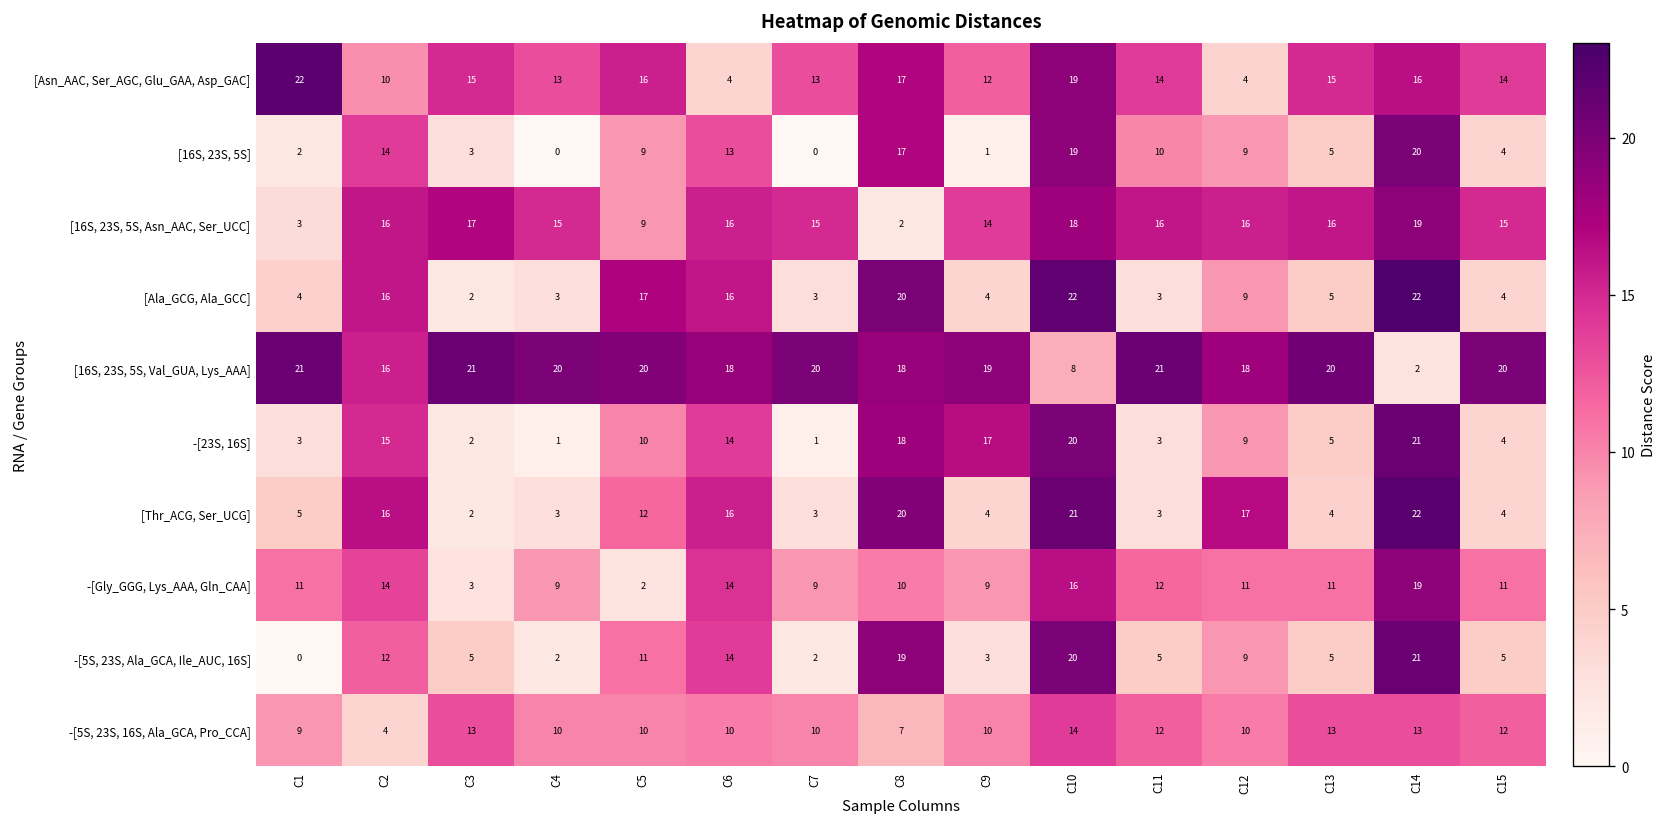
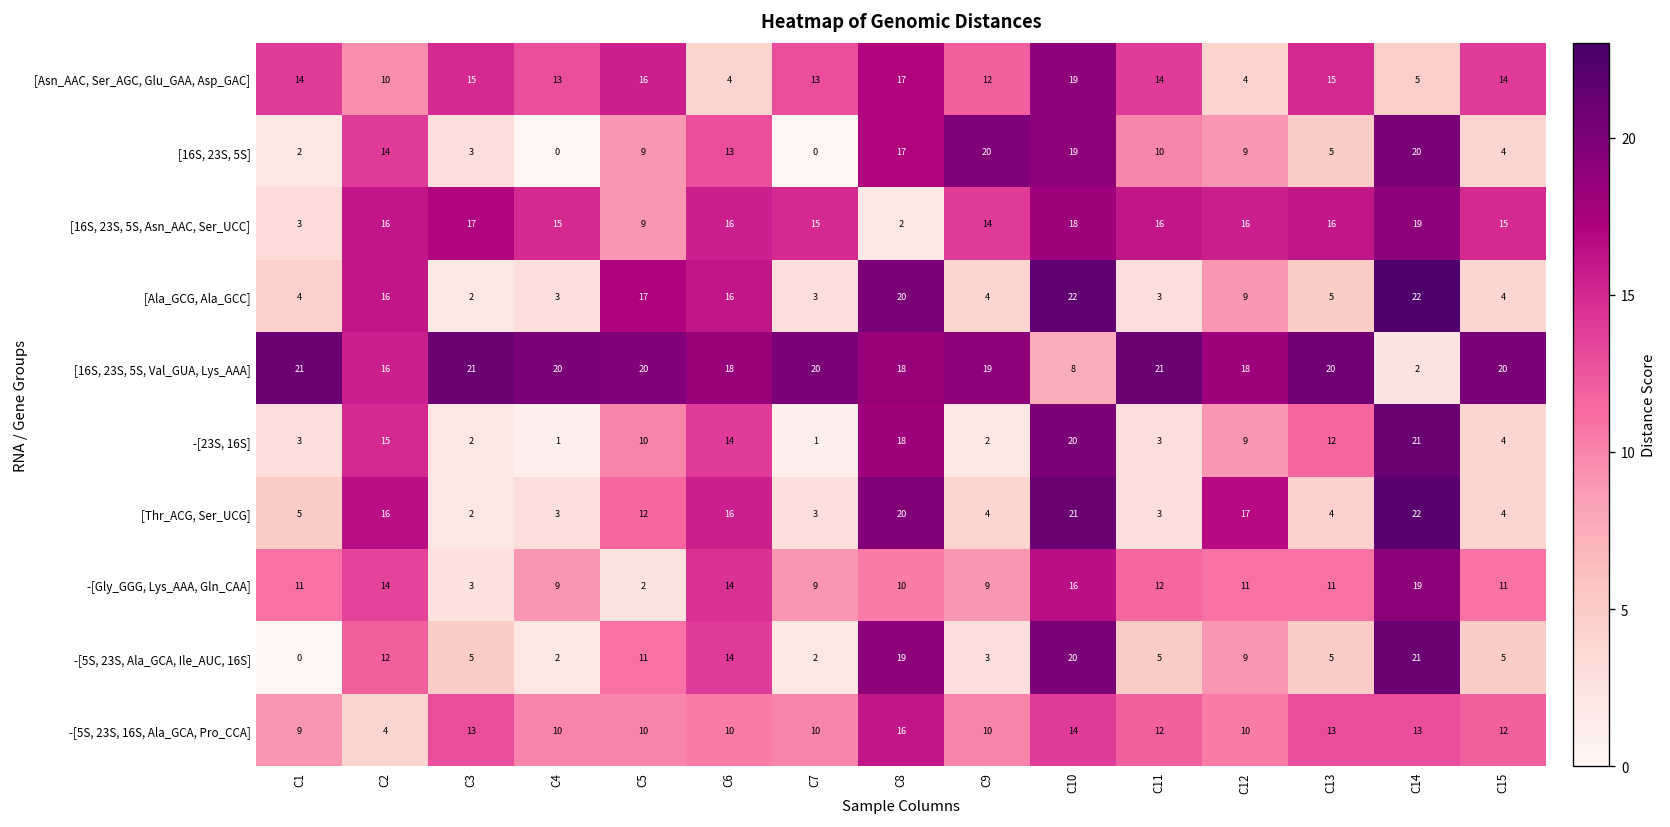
[Asn_AAC, Ser_AGC, Glu_GAA, Asp_GAC], C1: 22 -> 14
[Asn_AAC, Ser_AGC, Glu_GAA, Asp_GAC], C14: 16 -> 5
[16S, 23S, 5S], C9: 1 -> 20
-[23S, 16S], C9: 17 -> 2
-[23S, 16S], C13: 5 -> 12
-[5S, 23S, 16S, Ala_GCA, Pro_CCA], C8: 7 -> 16
